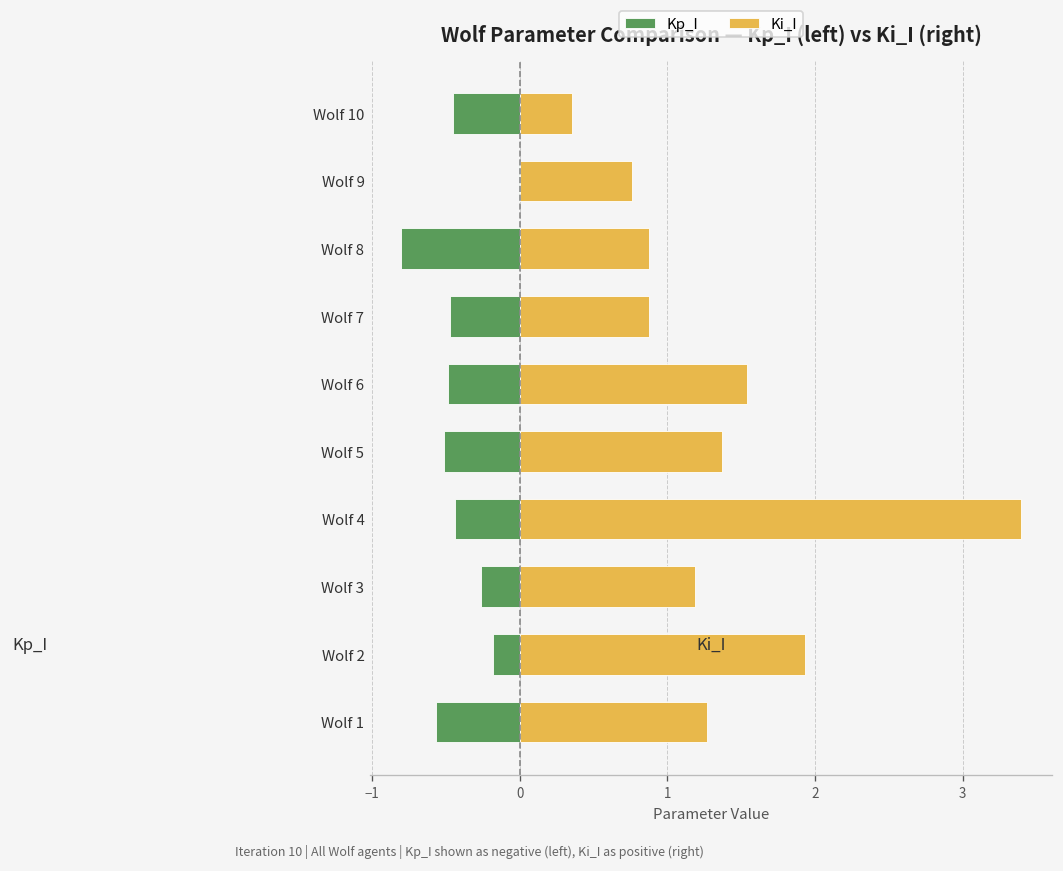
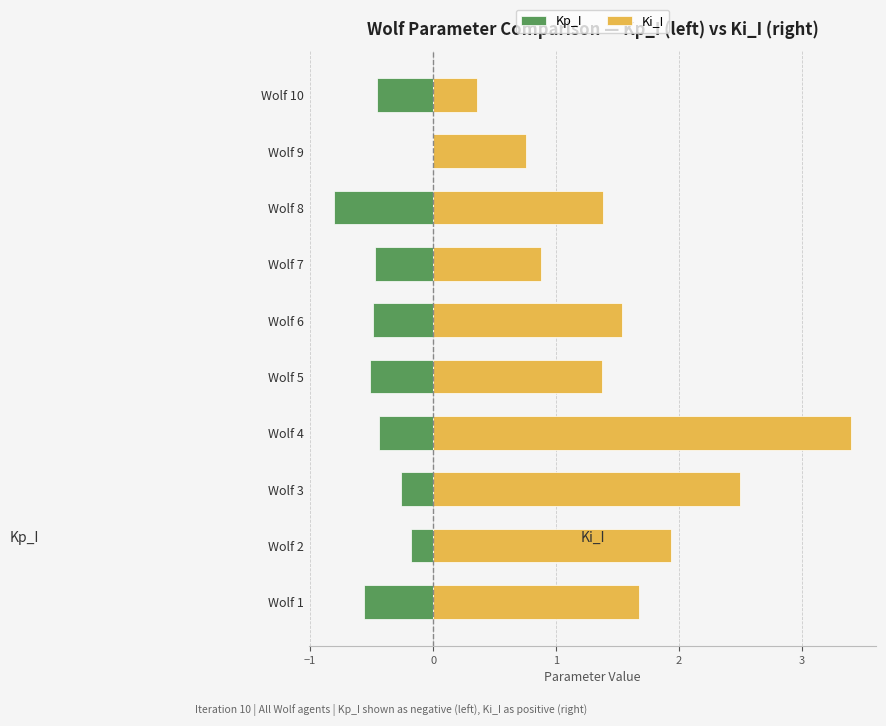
Ki_I, Wolf 8: 0.88 -> 1.38
Ki_I, Wolf 3: 1.18 -> 2.50
Ki_I, Wolf 1: 1.27 -> 1.68
